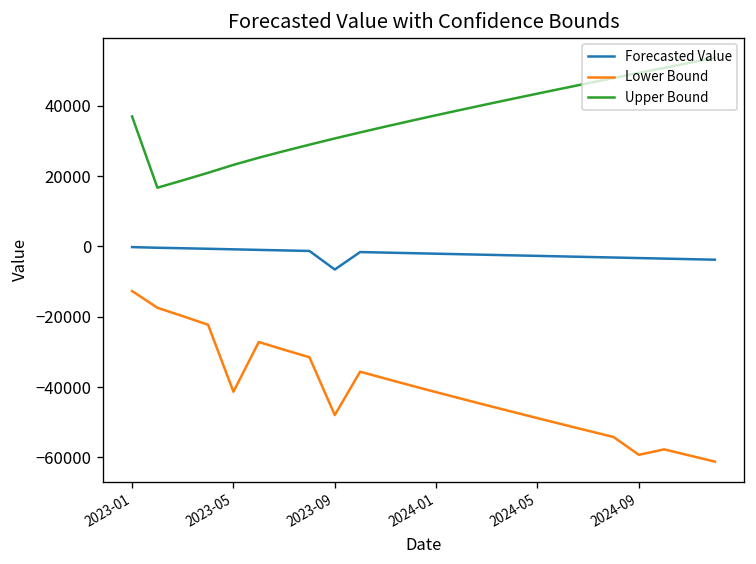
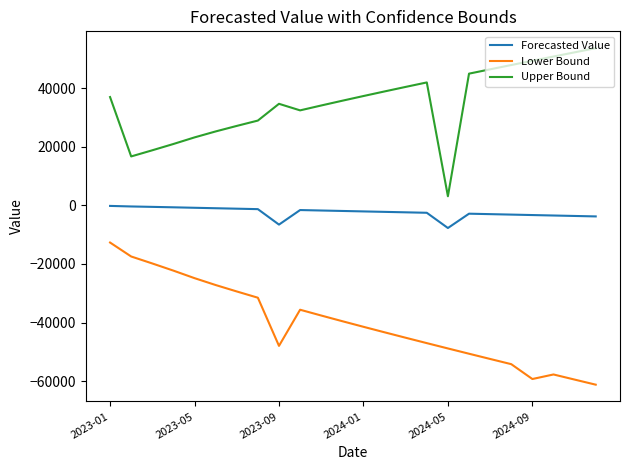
Lower Bound, 2023-05: -41000 -> -25000
Upper Bound, 2023-09: 31000 -> 35000
Forecasted Value, 2024-05: -3000 -> -8000
Upper Bound, 2024-05: 43000 -> 3000
